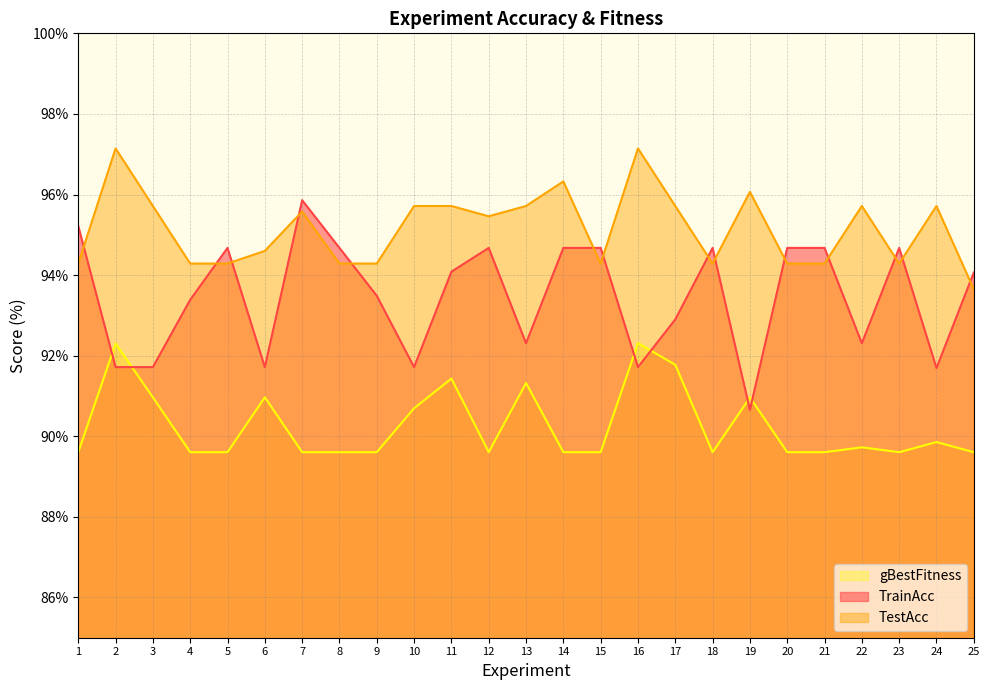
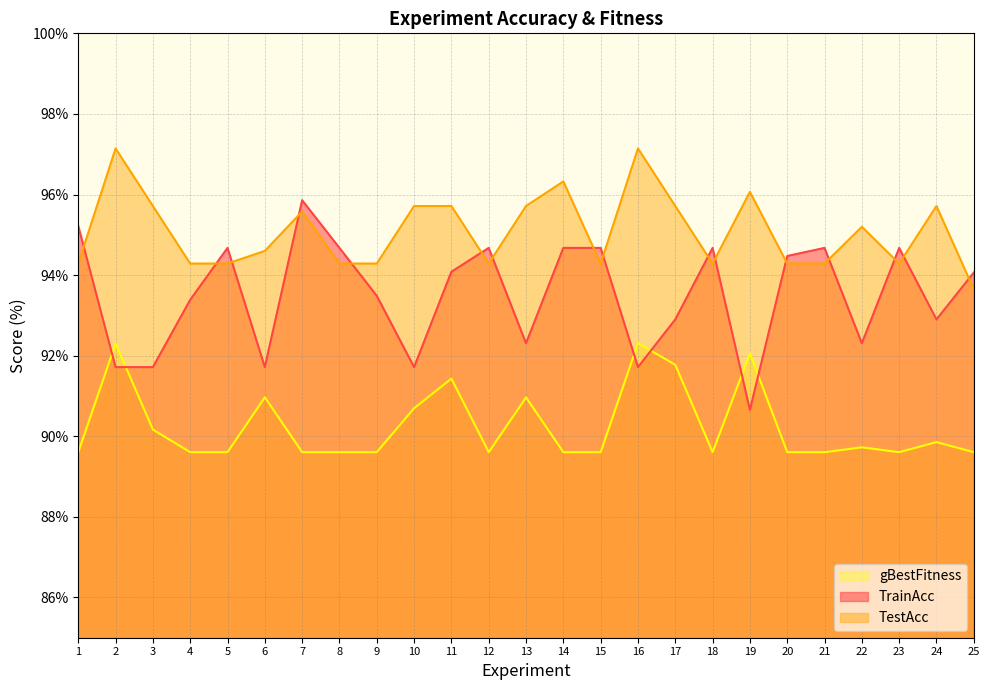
gBestFitness, 3: 91.0% -> 90.2%
TestAcc, 12: 95.5% -> 94.3%
gBestFitness, 13: 91.3% -> 91.0%
gBestFitness, 19: 91.0% -> 92.1%
TrainAcc, 20: 94.7% -> 94.5%
TestAcc, 22: 95.7% -> 95.2%
TrainAcc, 24: 91.7% -> 92.9%
